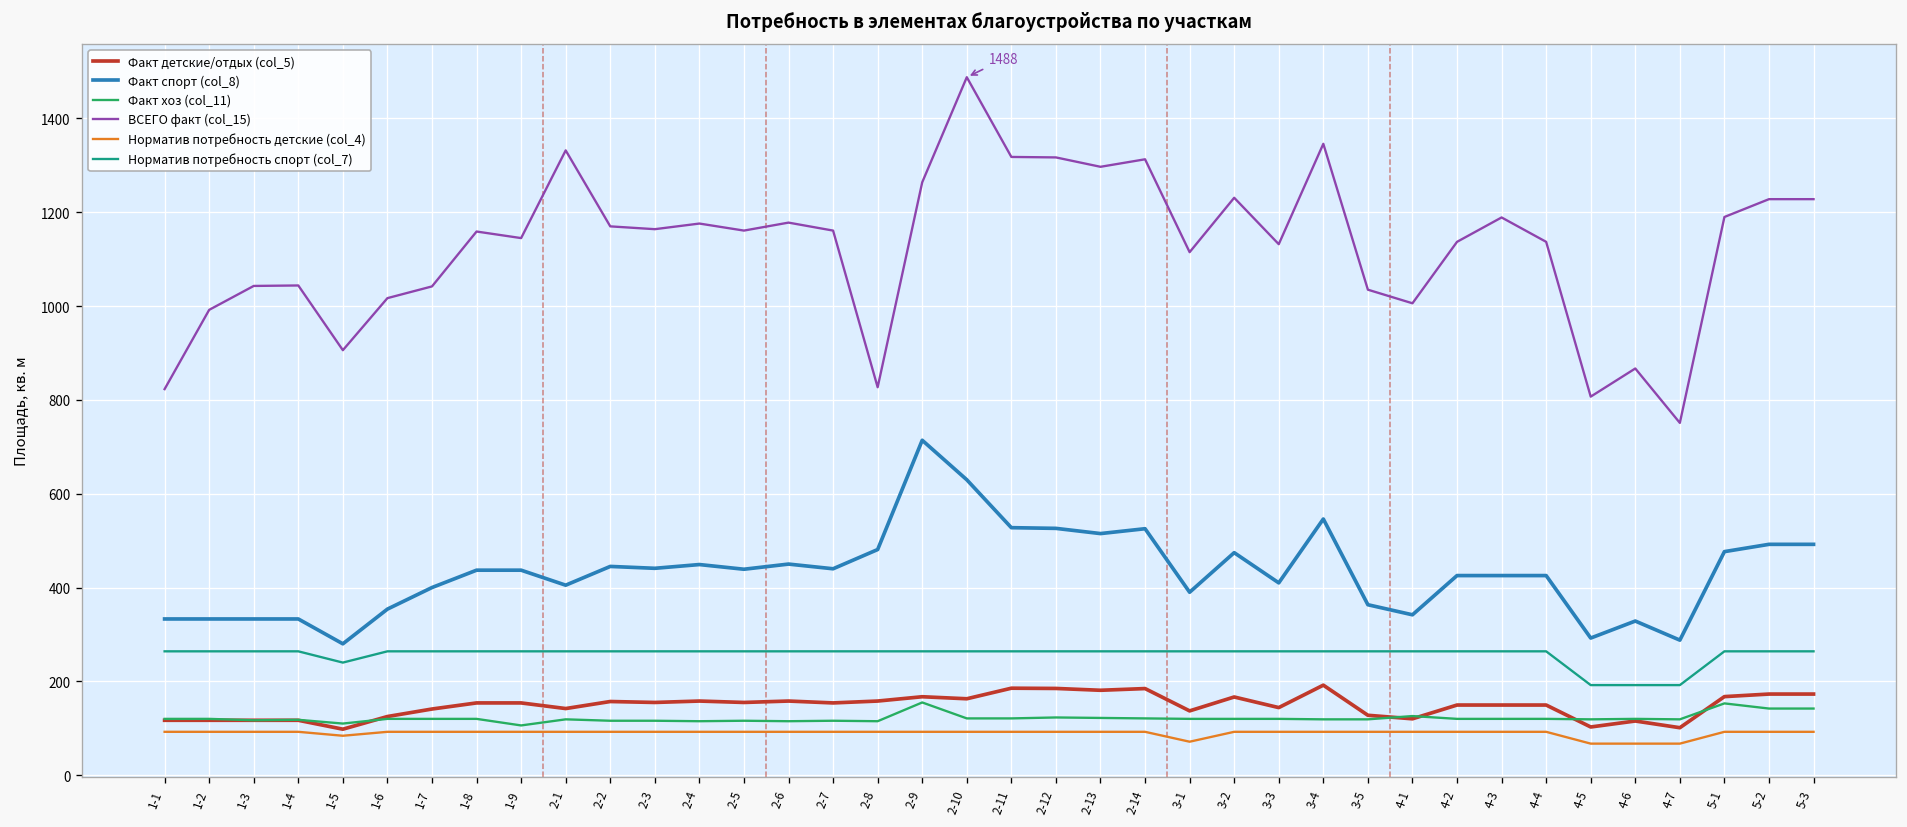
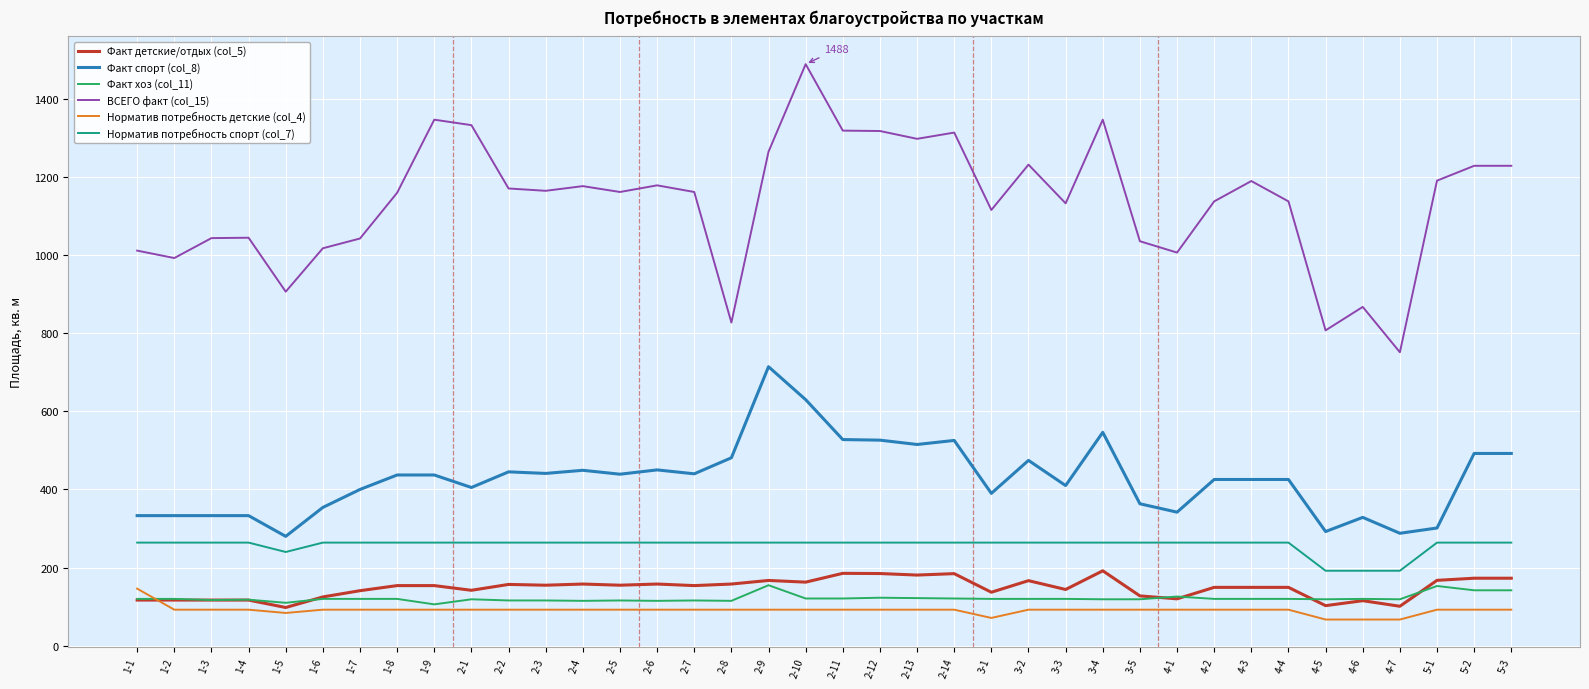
ВСЕГО факт (col_15), 1-1: 820 -> 1010
Норматив потребность детские (col_4), 1-1: 90 -> 150
ВСЕГО факт (col_15), 1-9: 1150 -> 1350
Факт спорт (col_8), 5-1: 480 -> 300
